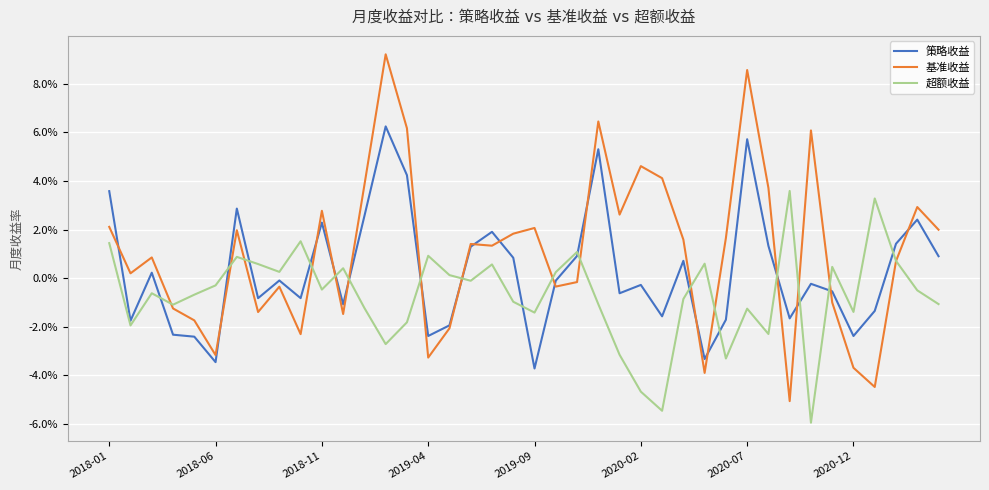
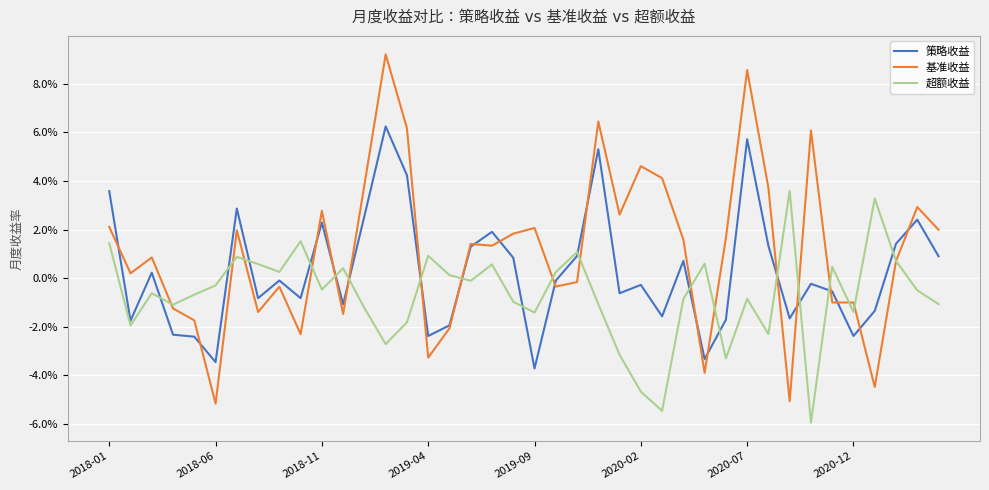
基准收益, 2018-06: -3.2% -> -5.2%
超额收益, 2020-07: -1.3% -> -0.9%
基准收益, 2020-12: -3.7% -> -1.0%
